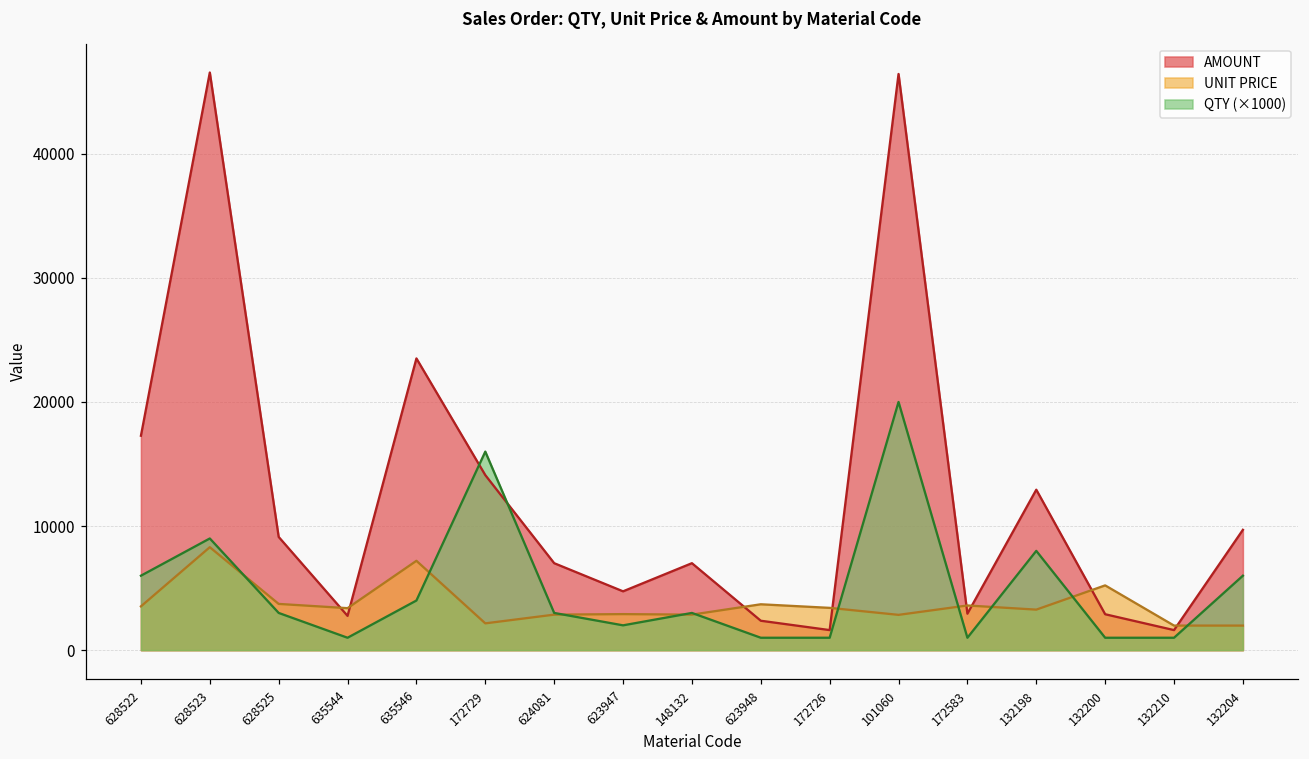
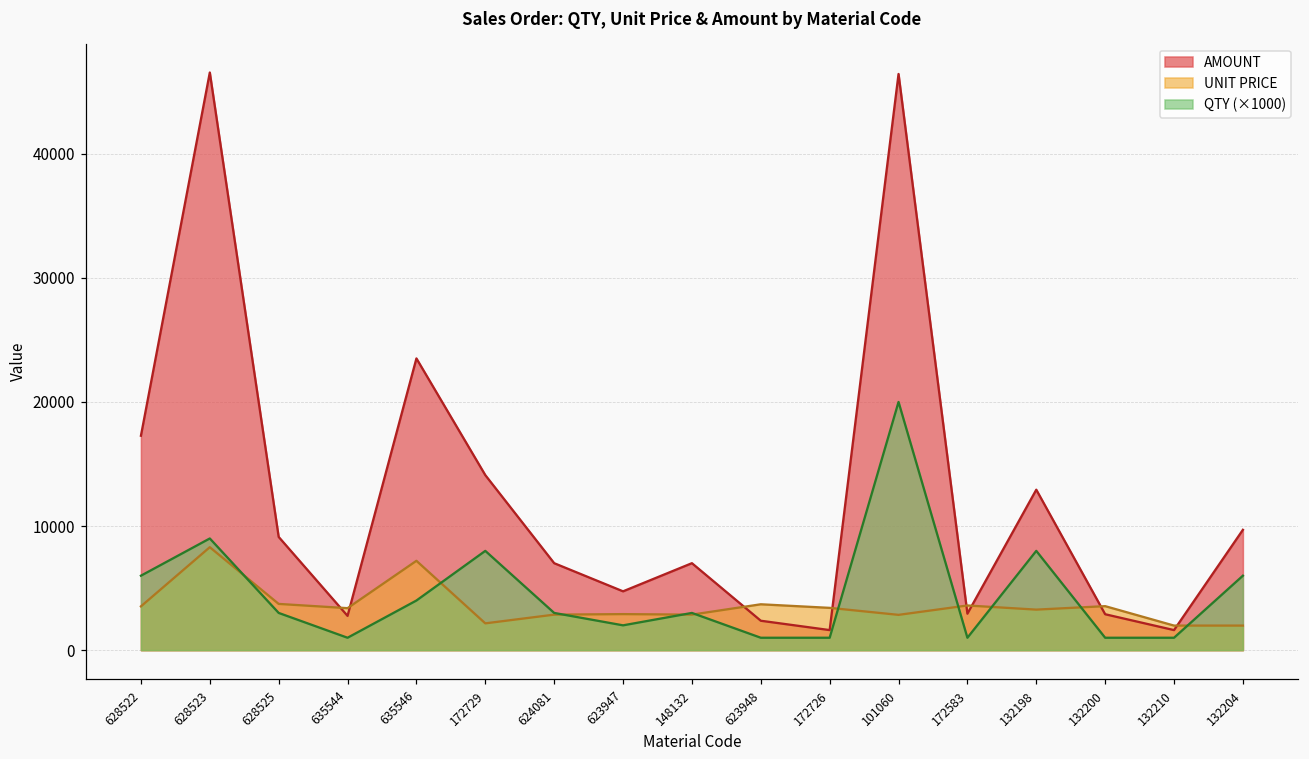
QTY (×1000), 172729: 16000 -> 8000
UNIT PRICE, 132200: 5200 -> 3500
